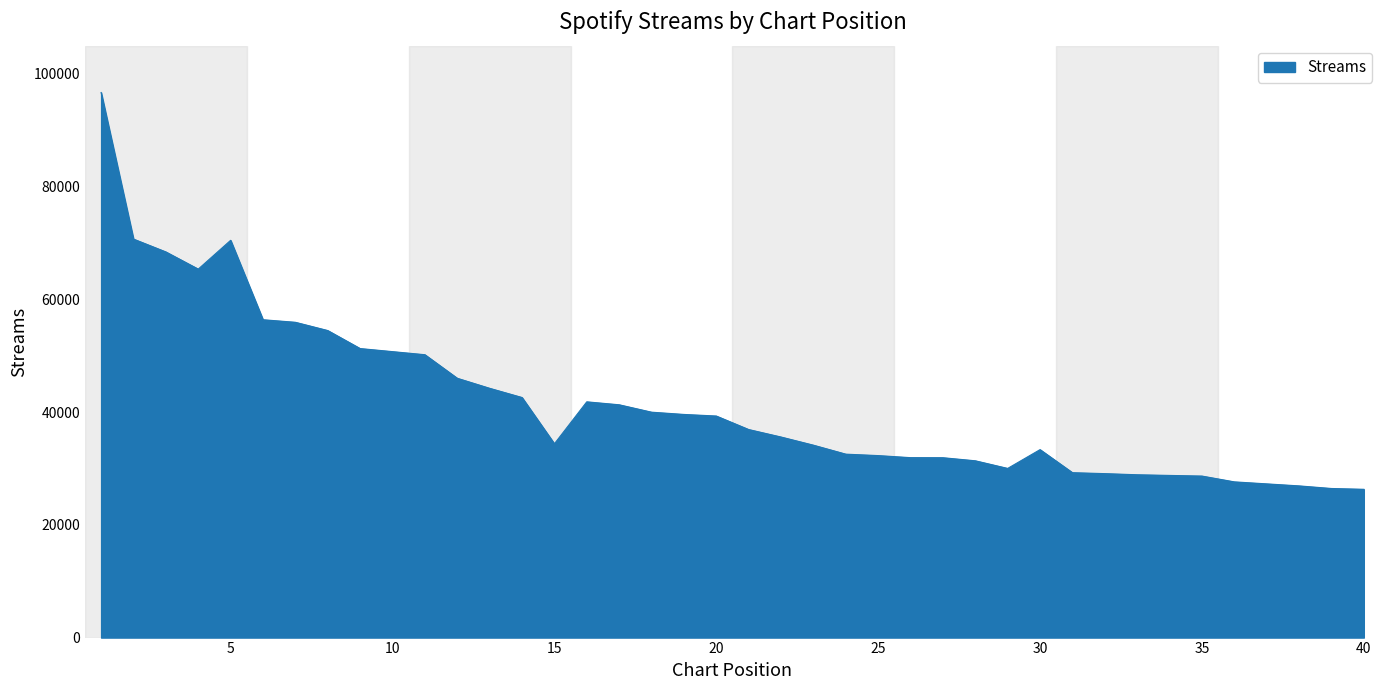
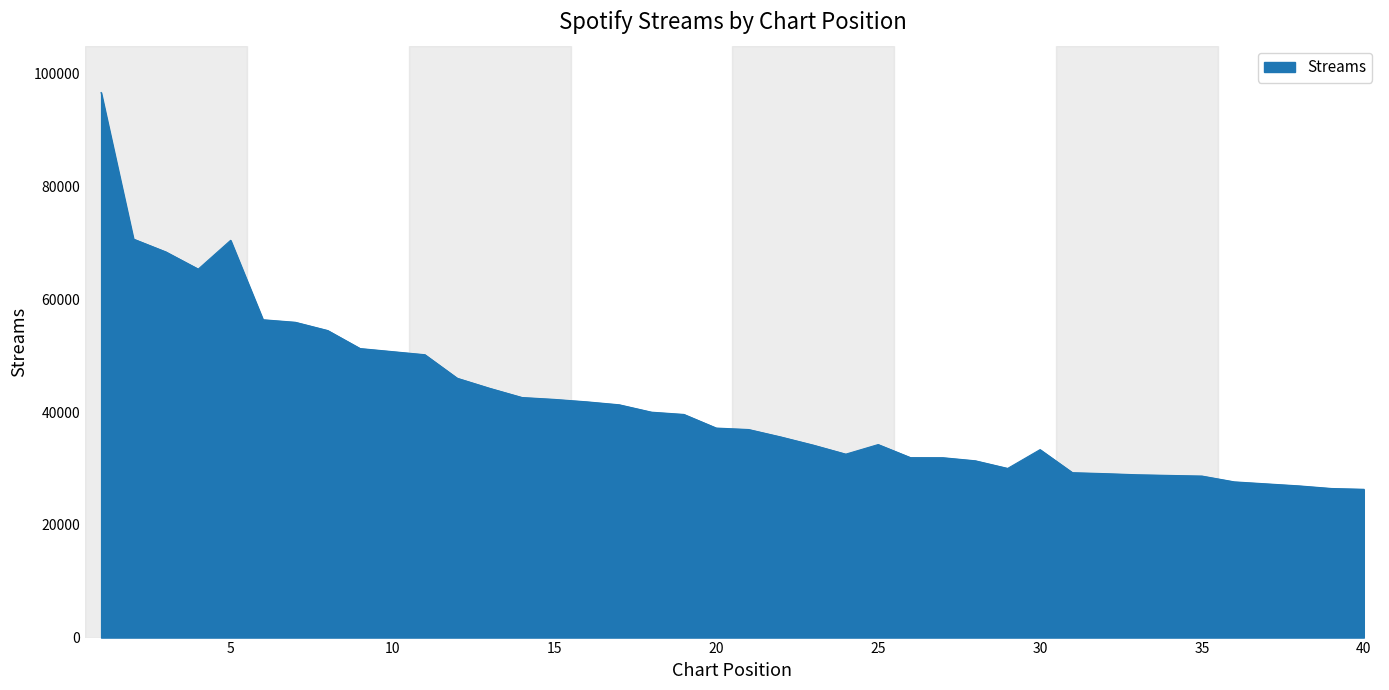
15: 34000 -> 42000
20: 39000 -> 37000
25: 32000 -> 34000
